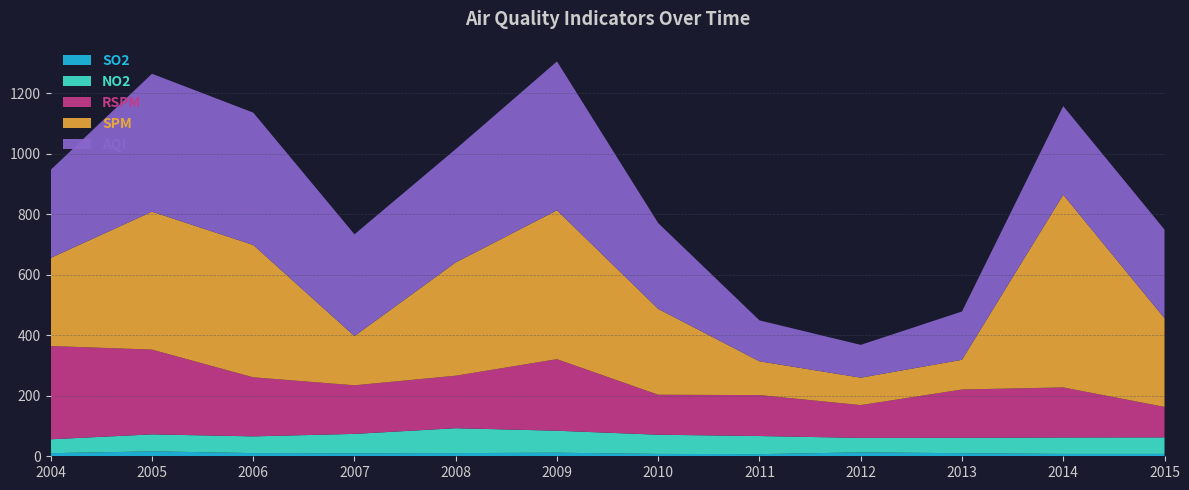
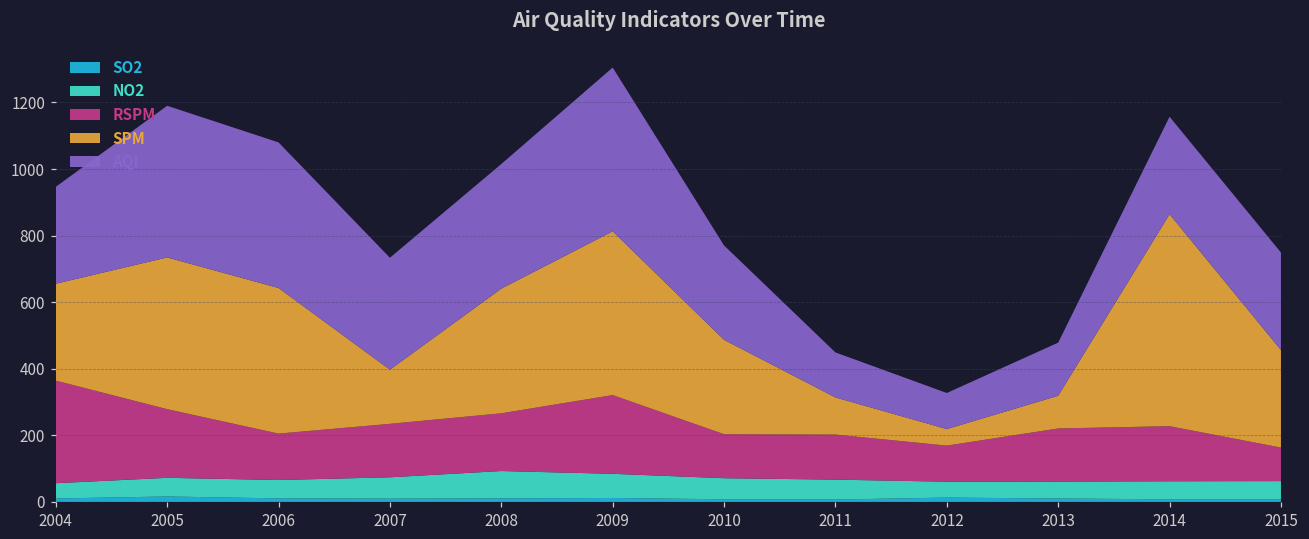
RSPM, 2005: 280 -> 210
RSPM, 2006: 200 -> 140
SPM, 2012: 90 -> 50
